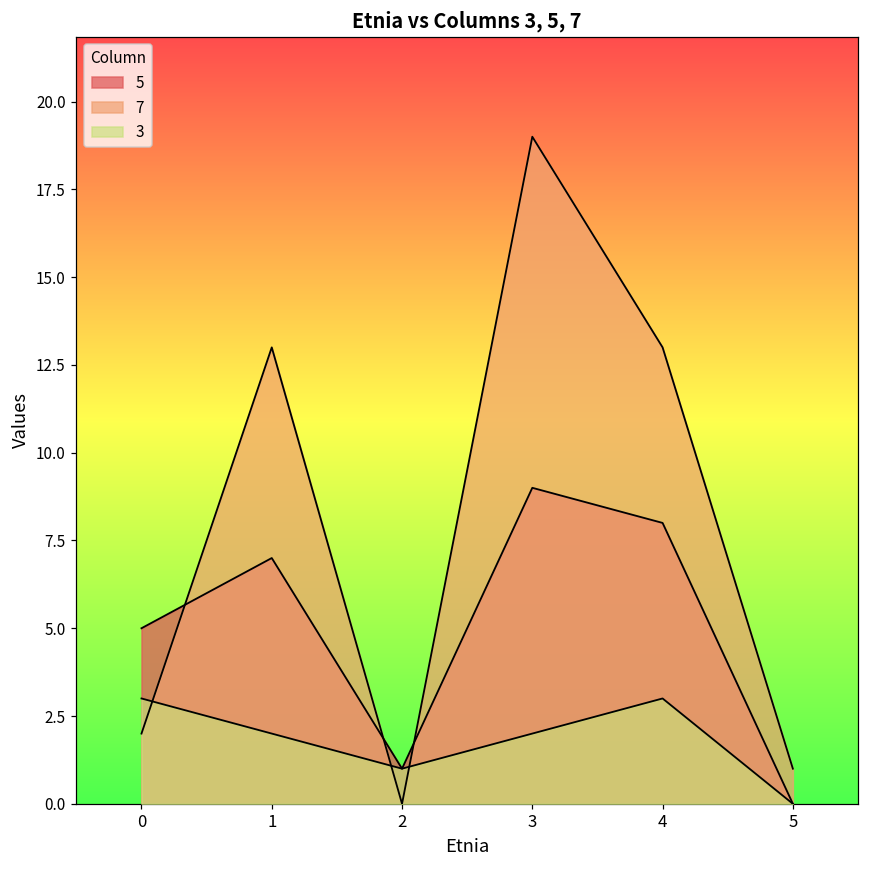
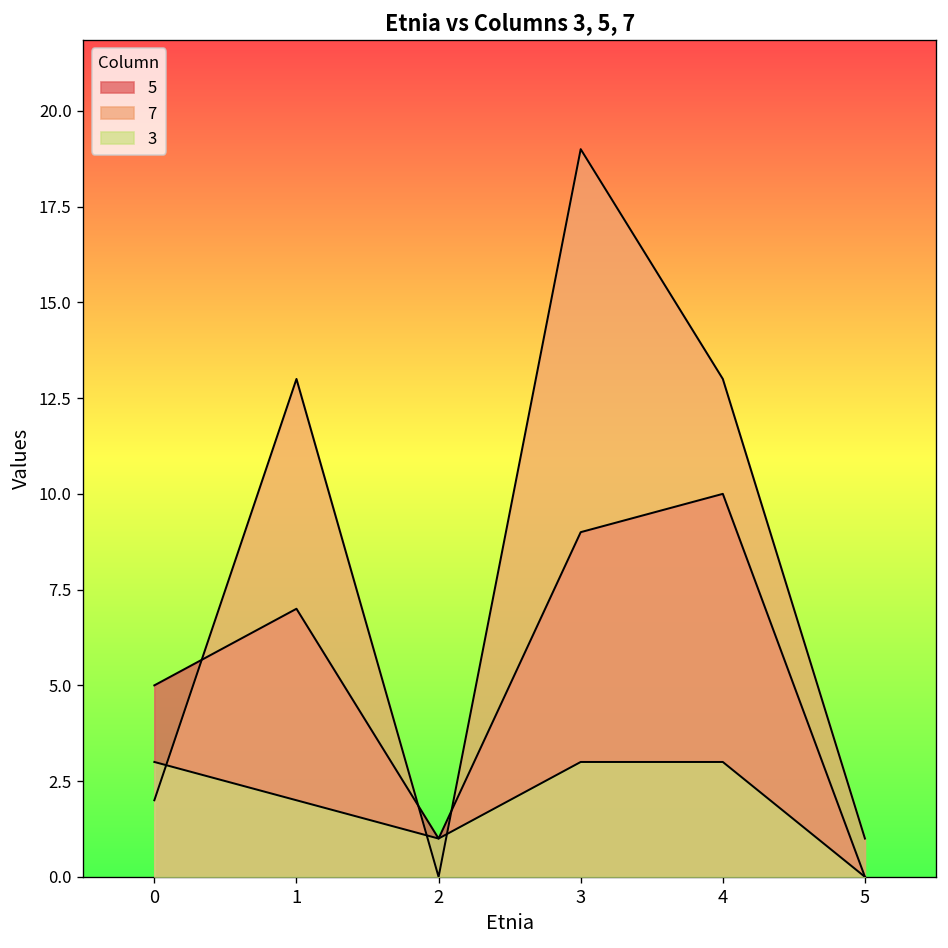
3, 3: 2 -> 3
5, 4: 8 -> 10
